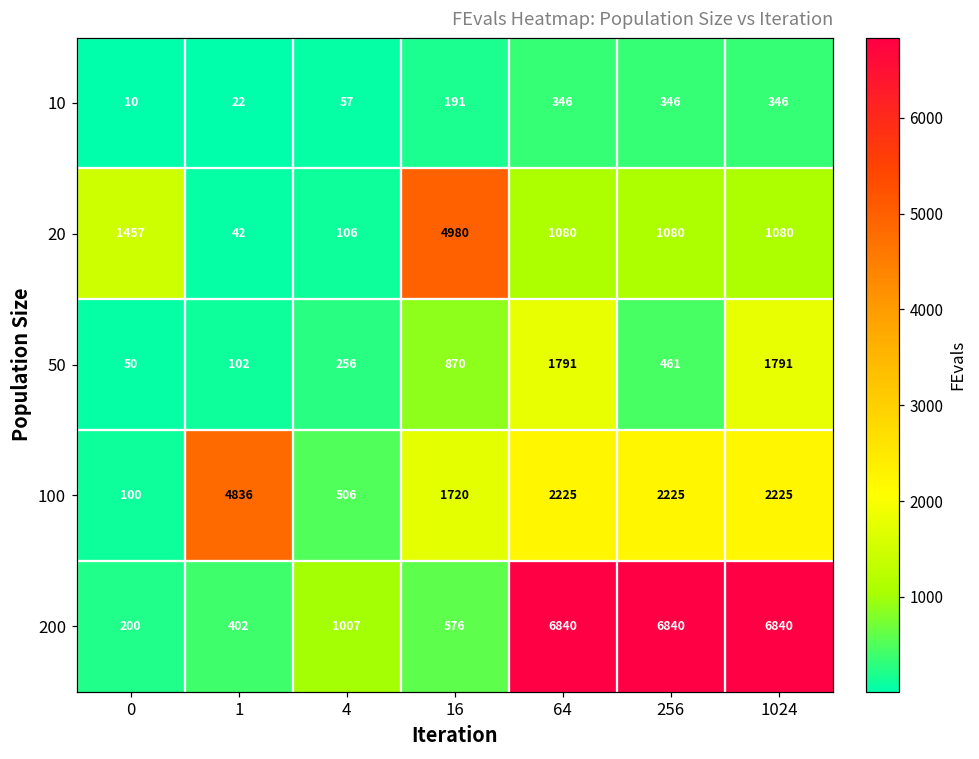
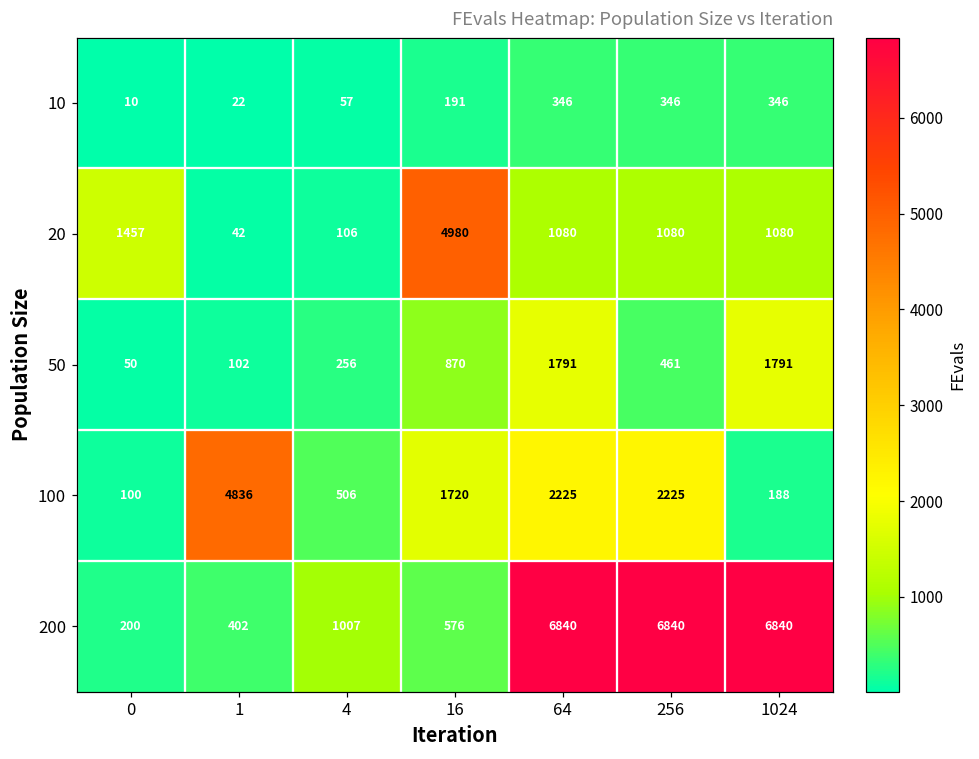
100, 1024: 2225 -> 188
